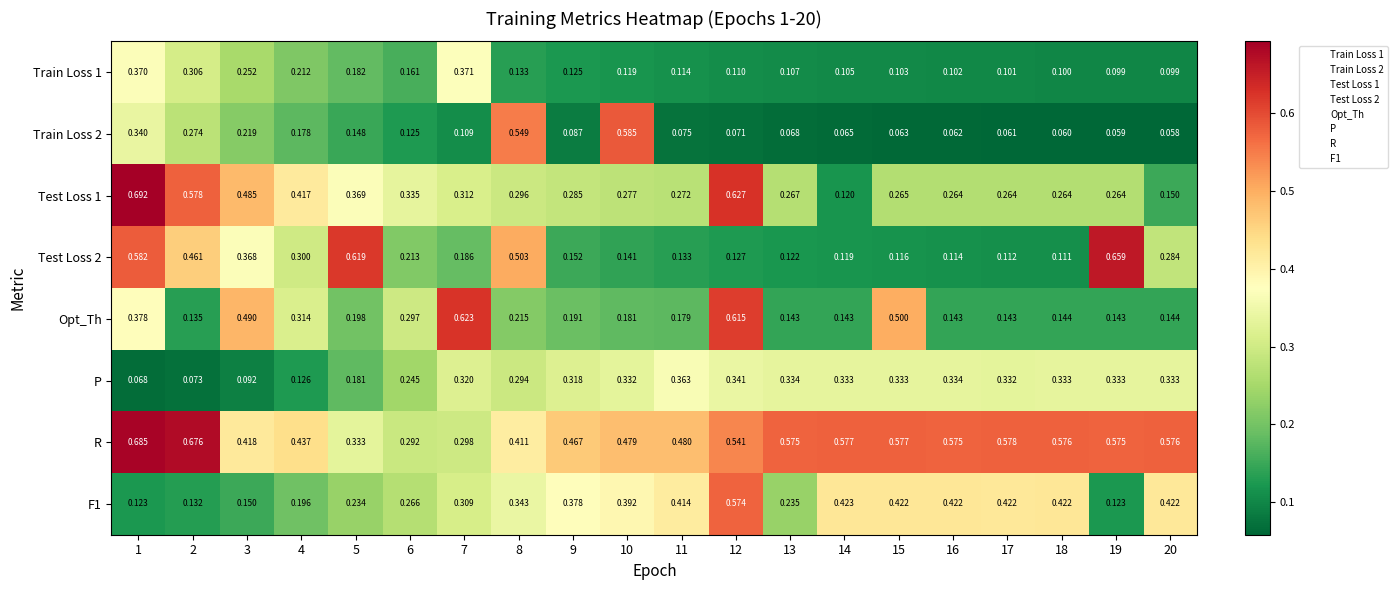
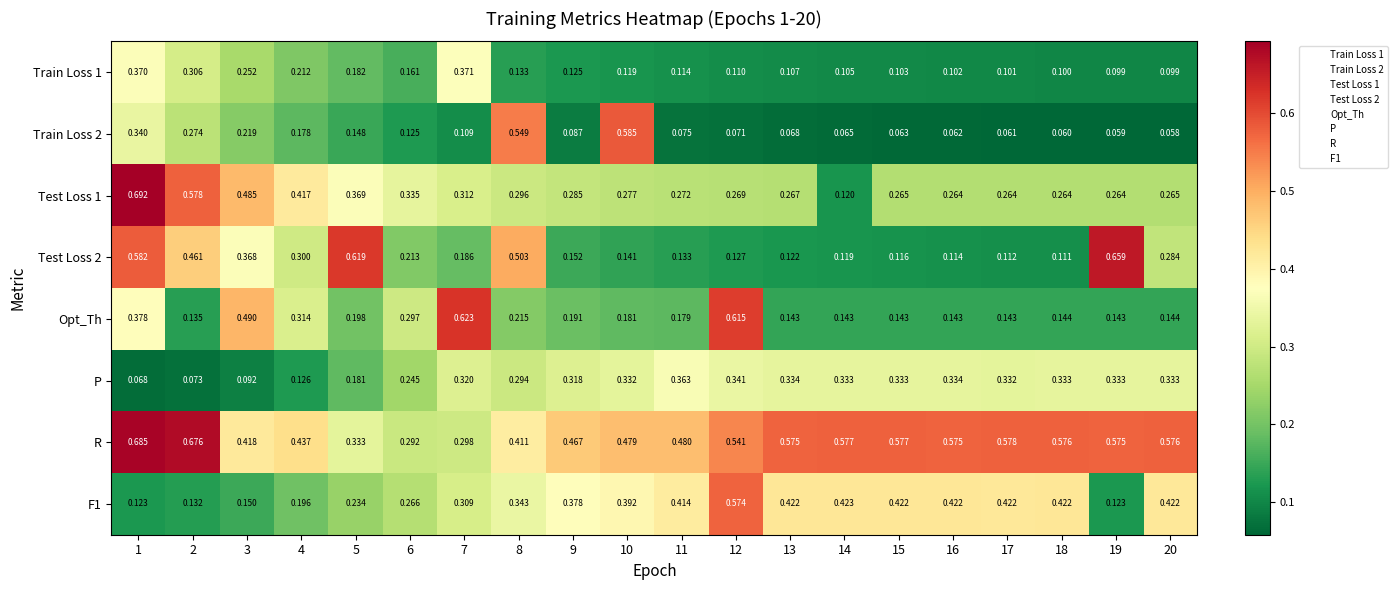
Test Loss 1, 12: 0.627 -> 0.269
Test Loss 1, 20: 0.150 -> 0.265
Opt_Th, 15: 0.500 -> 0.143
F1, 13: 0.235 -> 0.422
